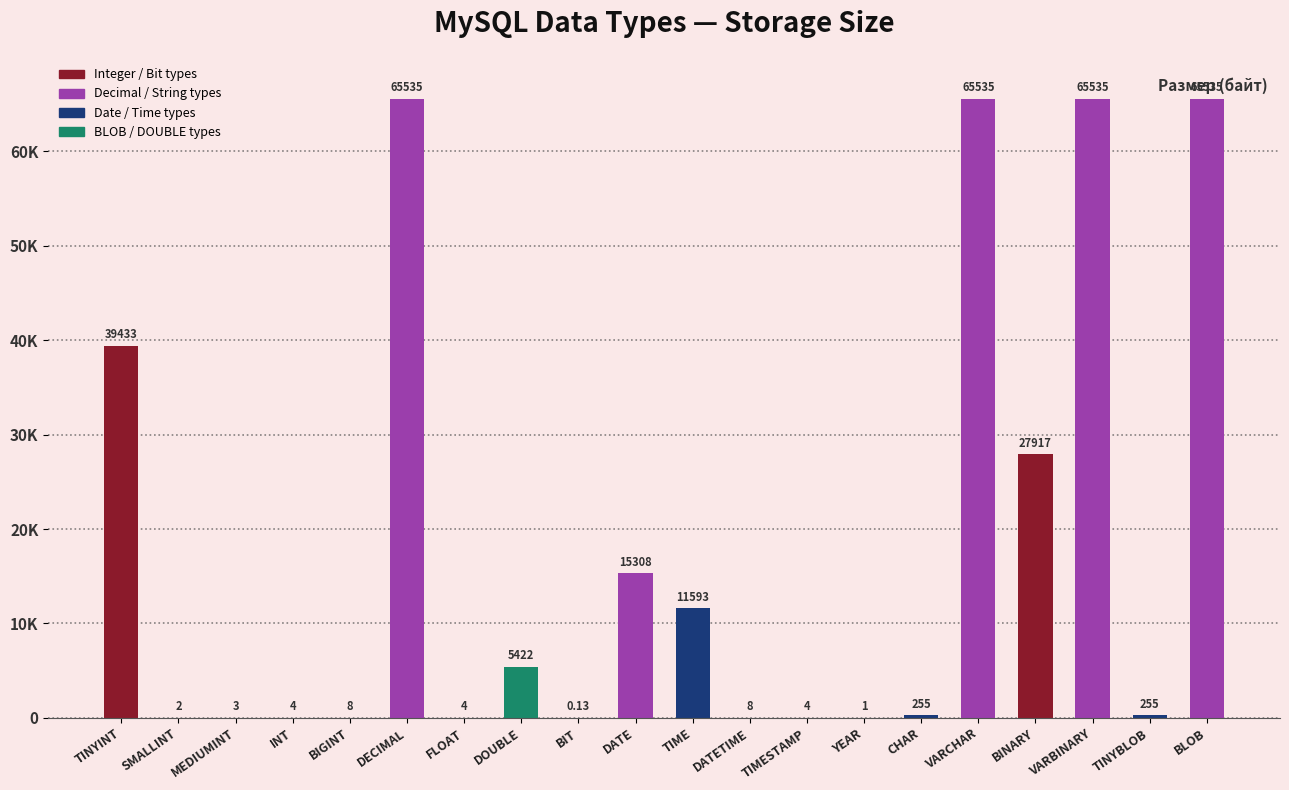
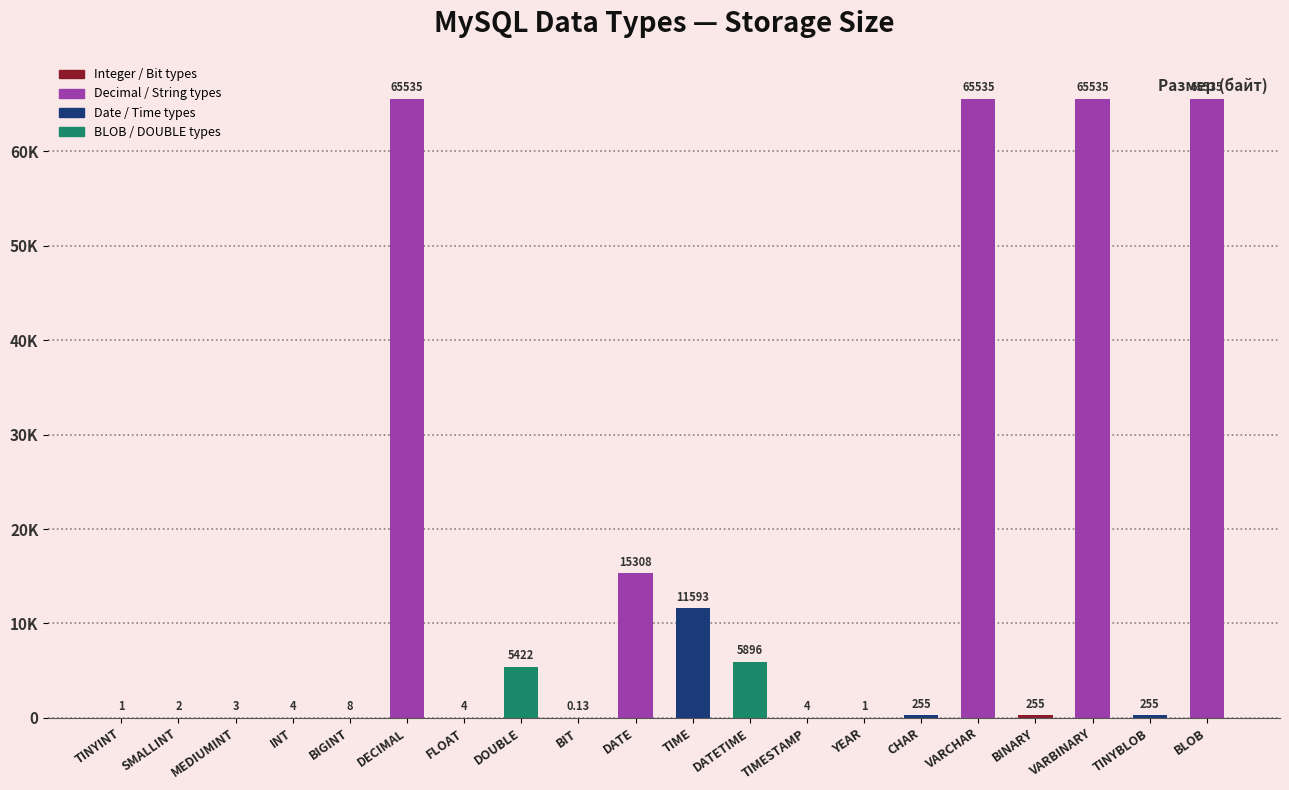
TINYINT: 39433 -> 1
DATETIME: 8 -> 5896
BINARY: 27917 -> 255
